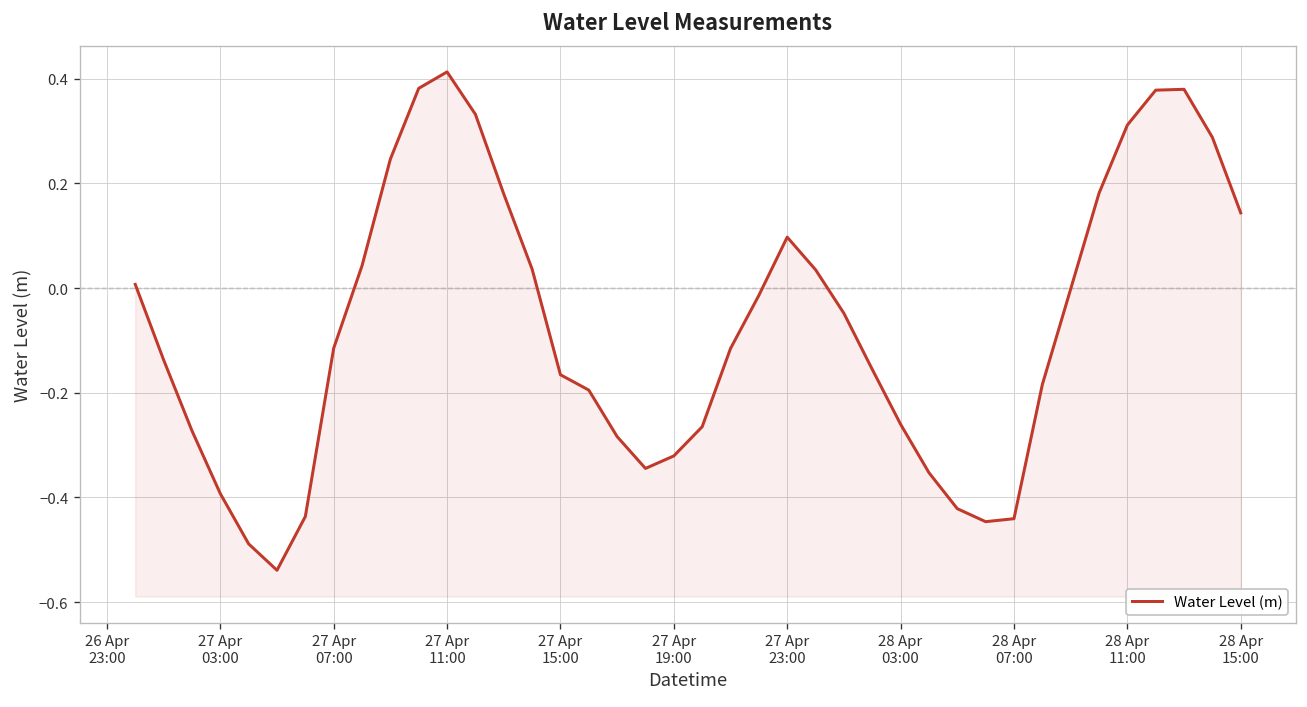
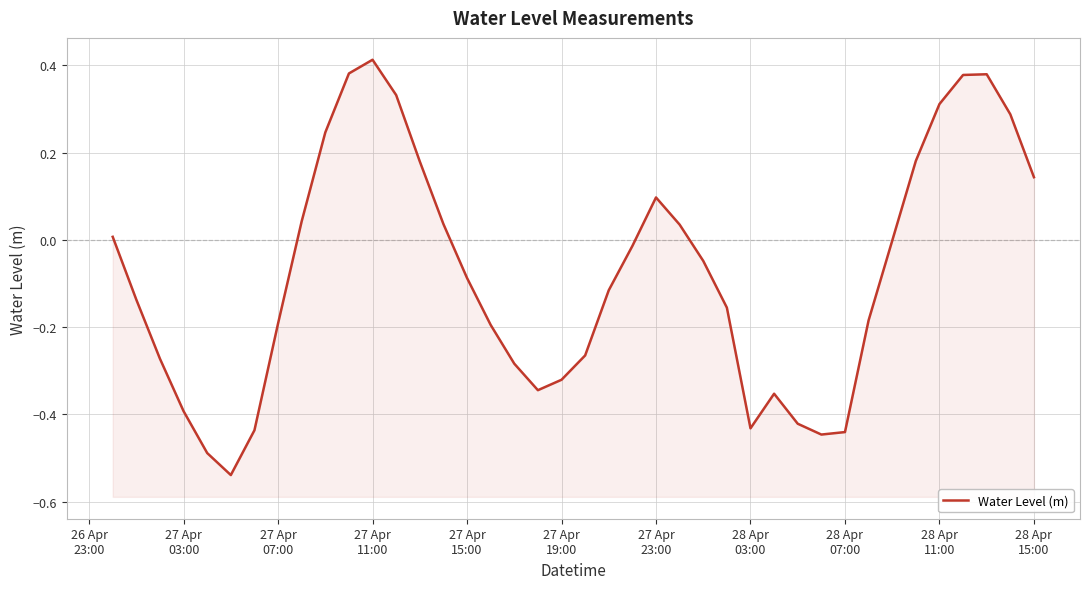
27 Apr 07:00: -0.12 -> -0.19
27 Apr 15:00: -0.17 -> -0.09
28 Apr 03:00: -0.26 -> -0.43
